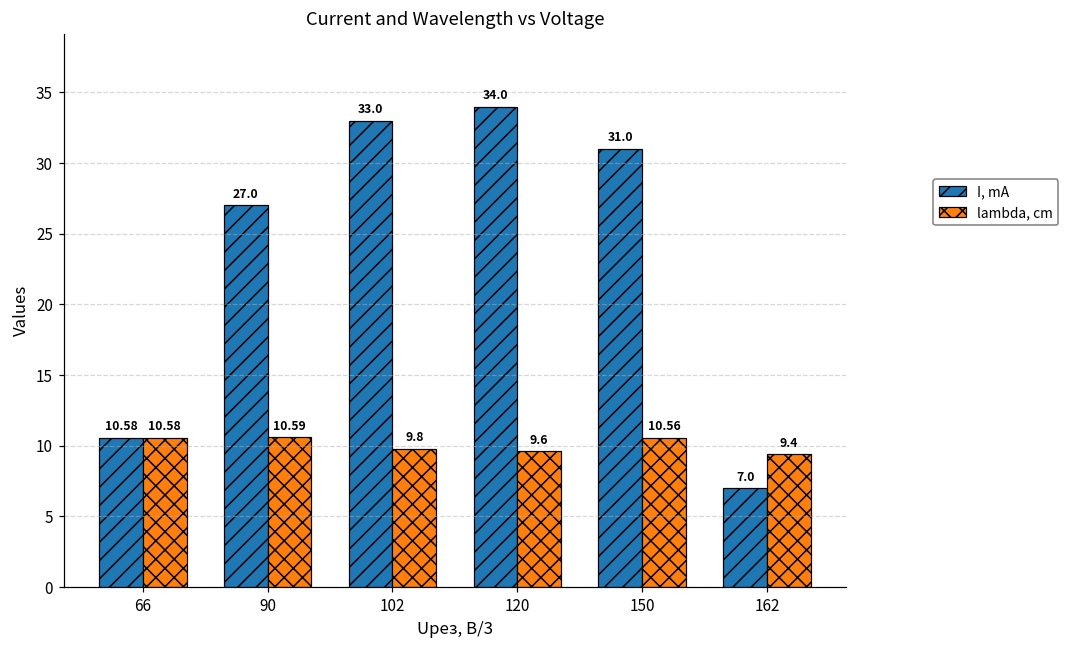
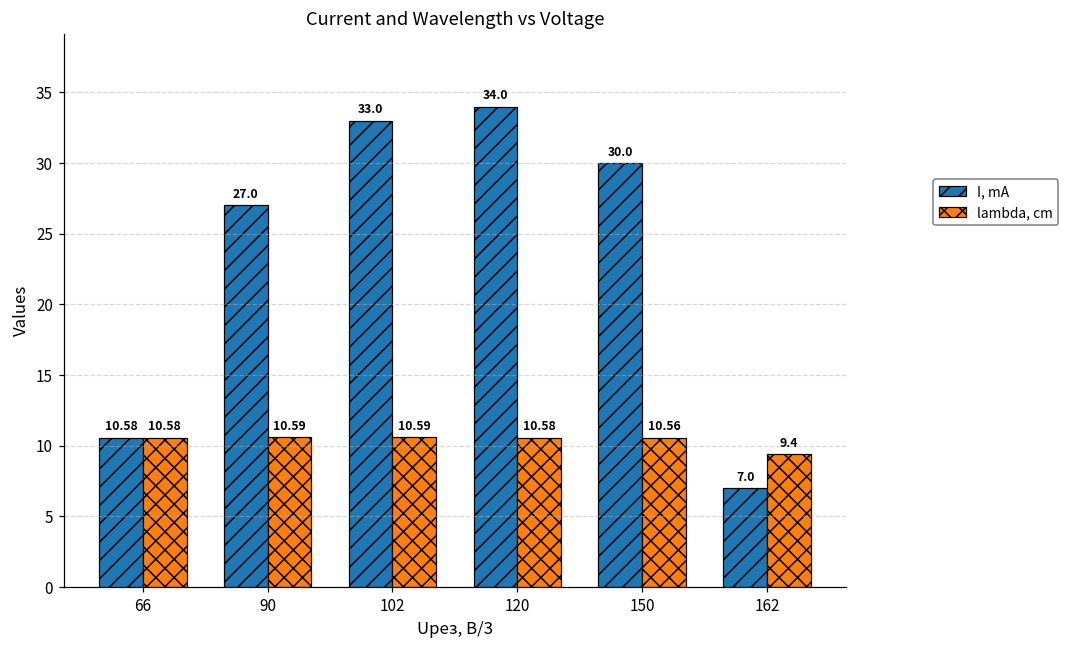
lambda, cm, 102: 9.8 -> 10.59
lambda, cm, 120: 9.6 -> 10.58
I, mA, 150: 31.0 -> 30.0
